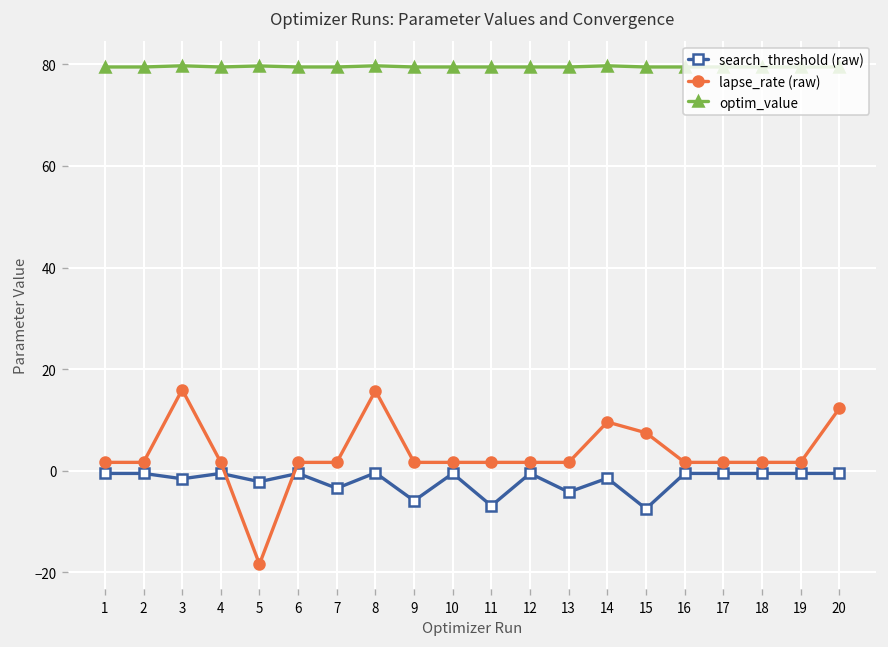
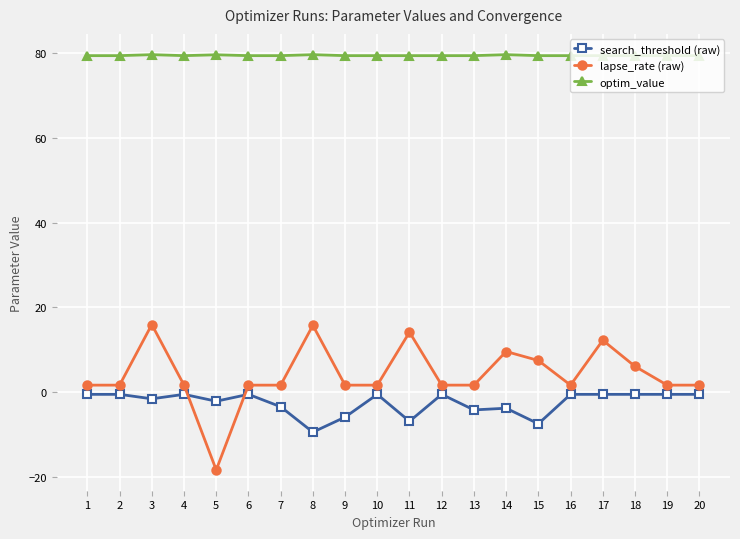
search_threshold (raw), 8: 0 -> -9
lapse_rate (raw), 11: 2 -> 14
search_threshold (raw), 14: -1 -> -4
lapse_rate (raw), 17: 2 -> 12
lapse_rate (raw), 18: 2 -> 6
lapse_rate (raw), 20: 12 -> 2
